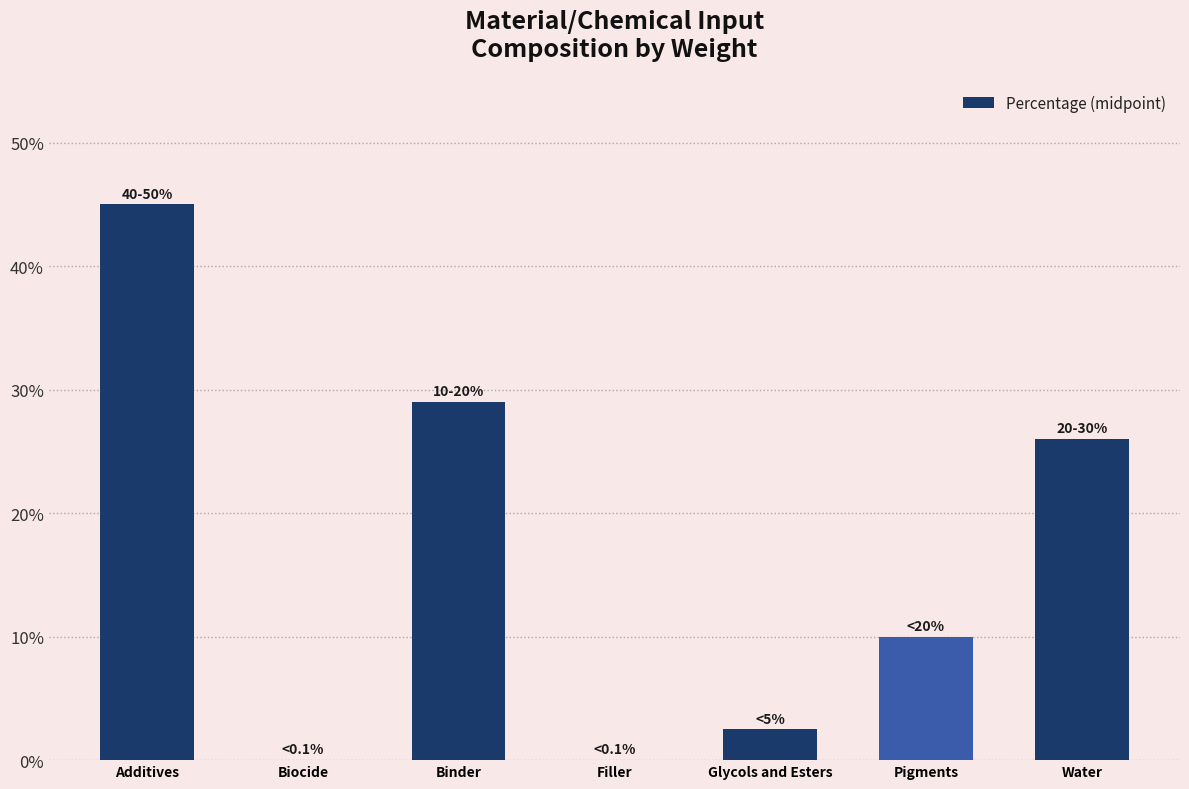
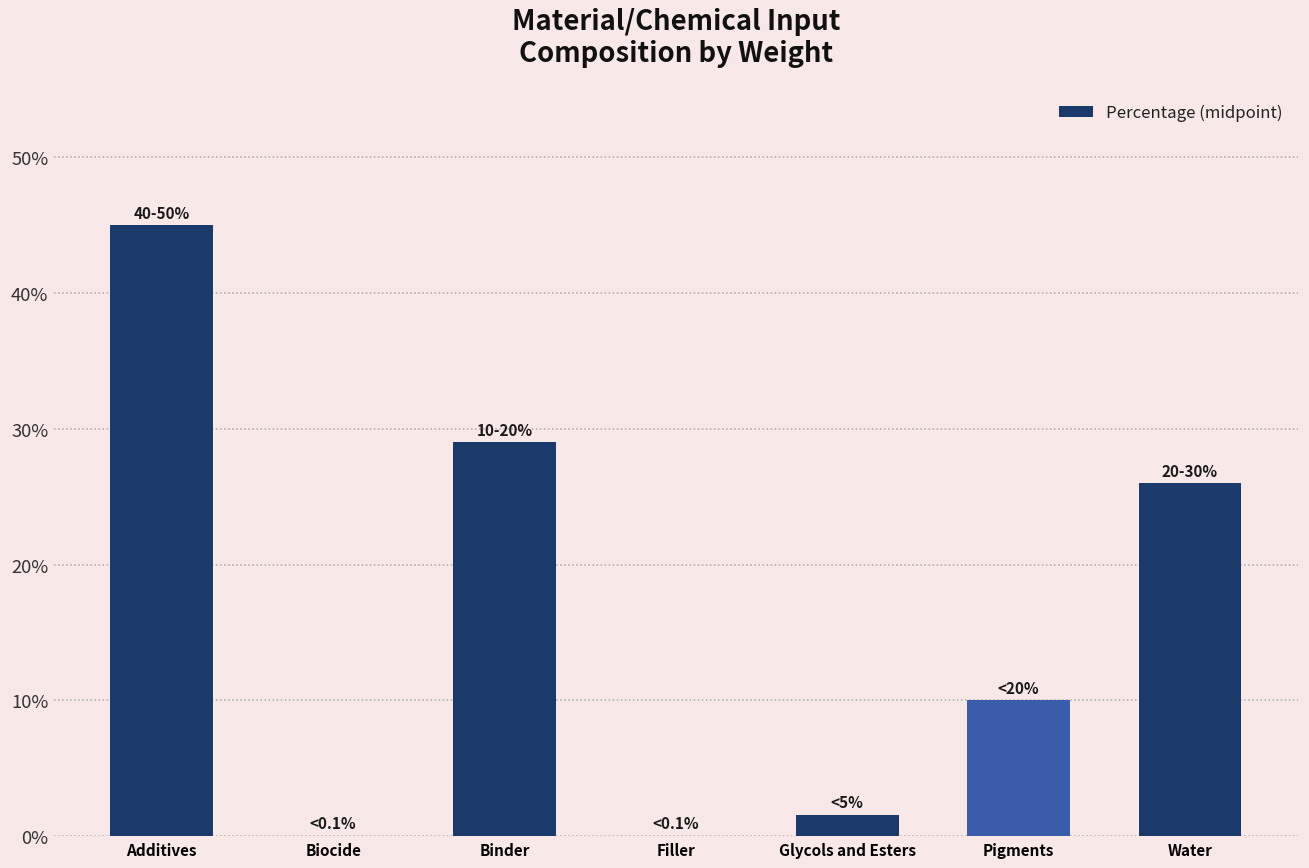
Glycols and Esters: 2.5% -> 1.6%
